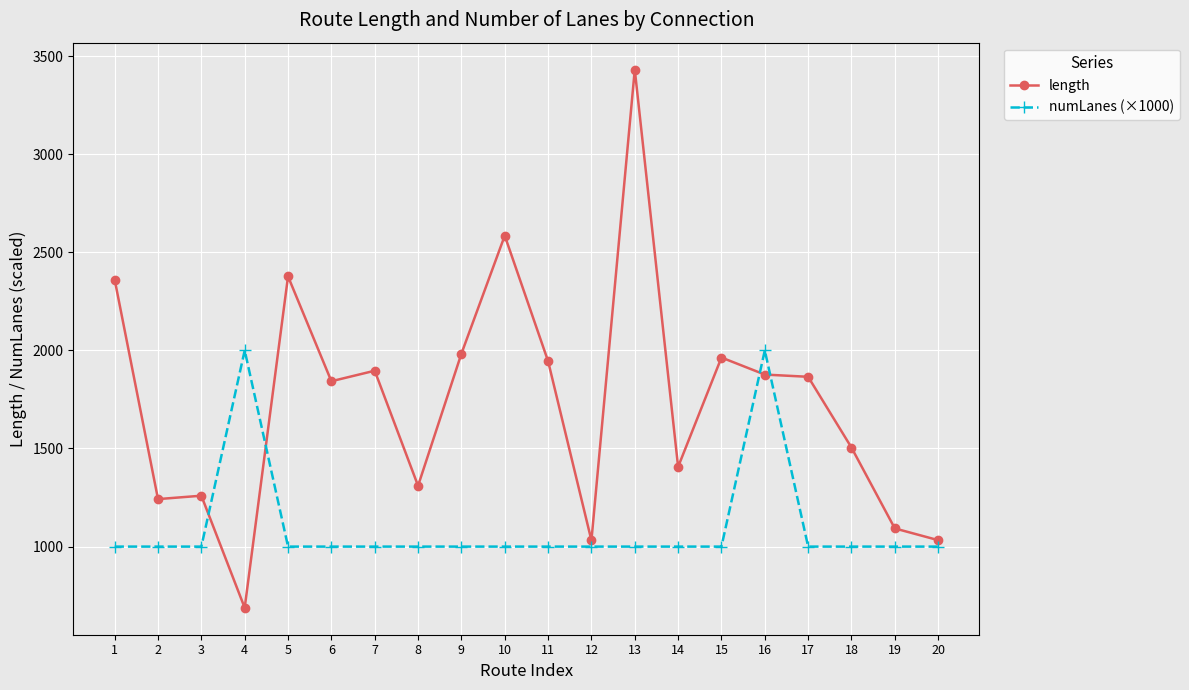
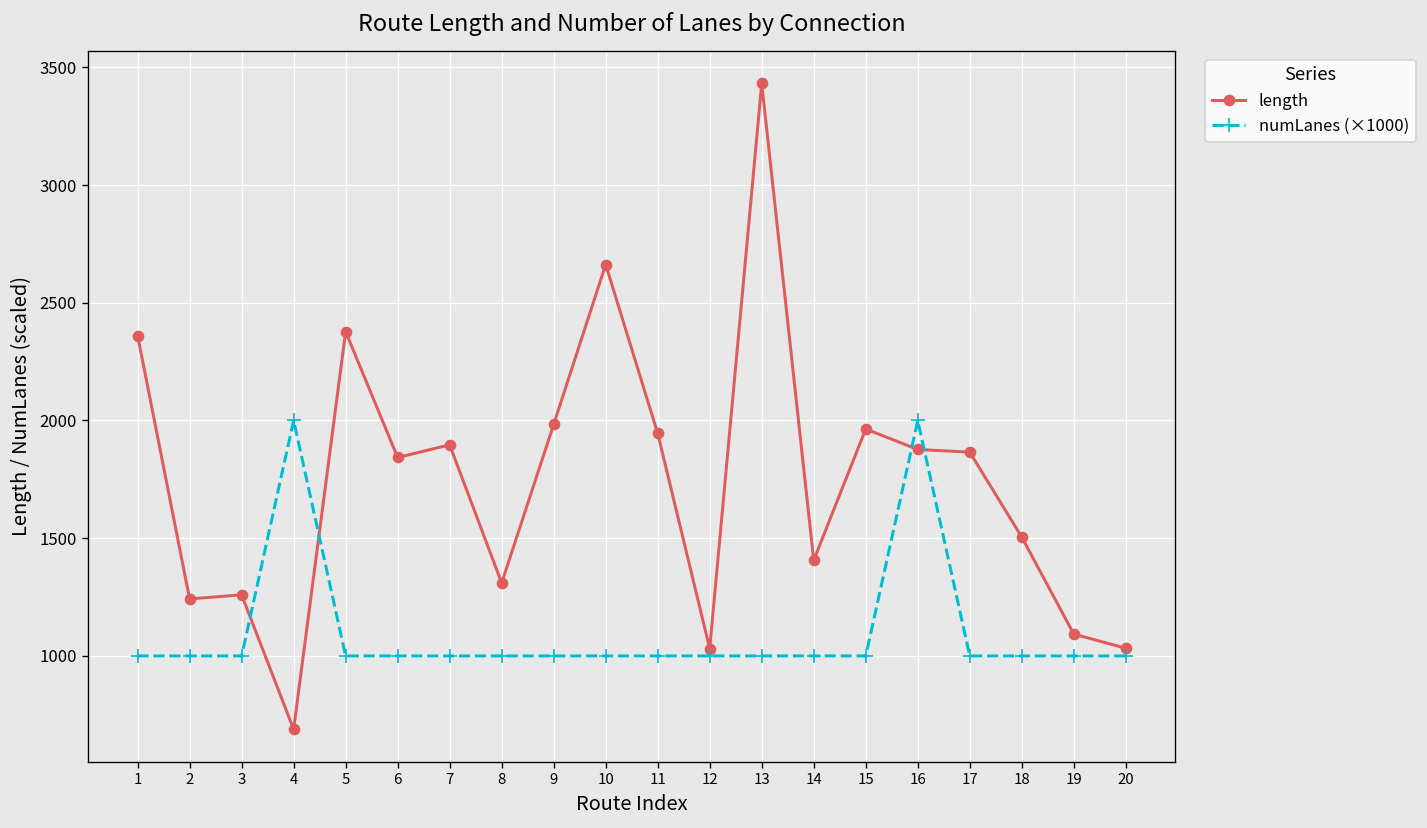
length, 10: 2580 -> 2660
